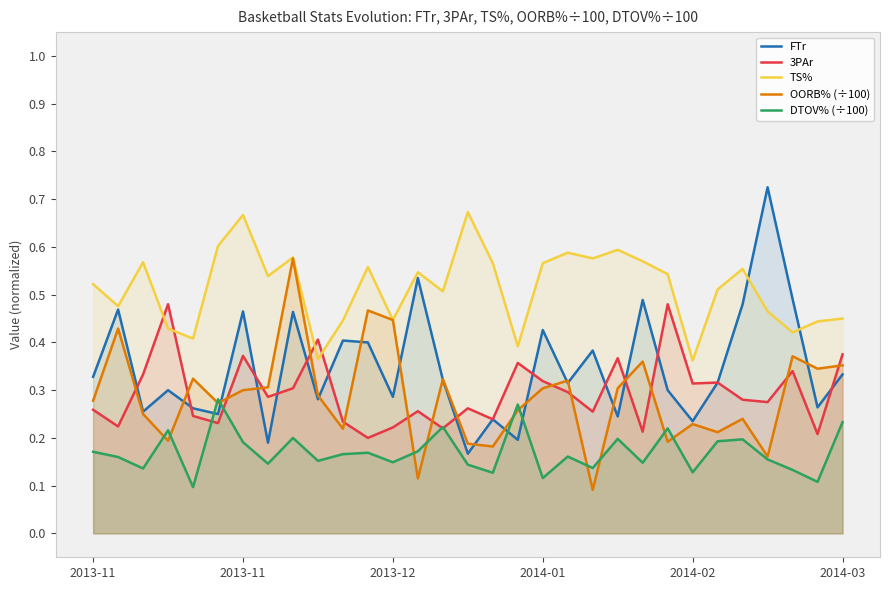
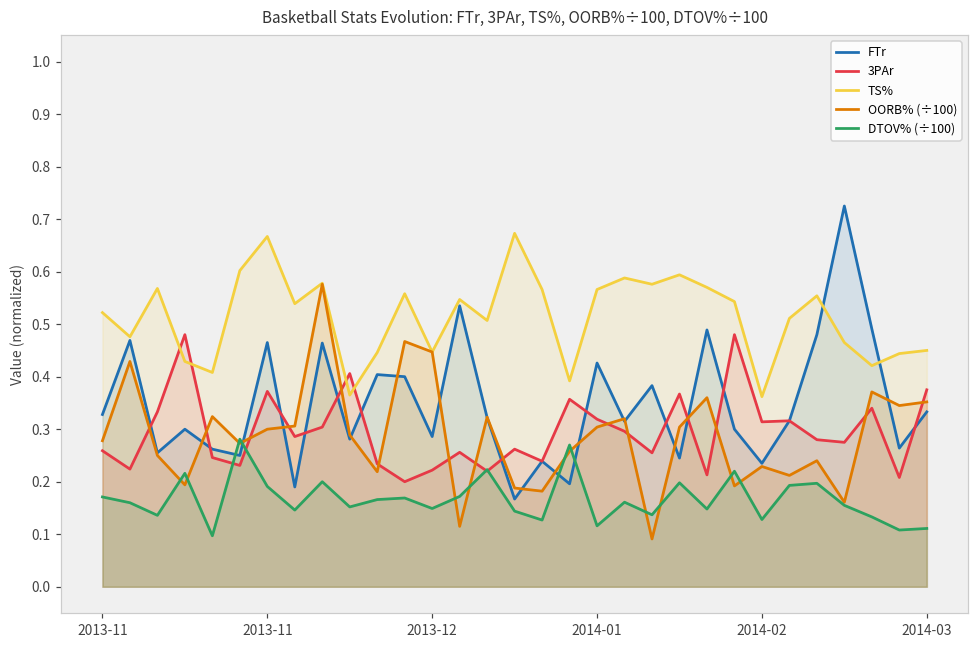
DTOV% (÷100), 2014-03: 0.23 -> 0.11
